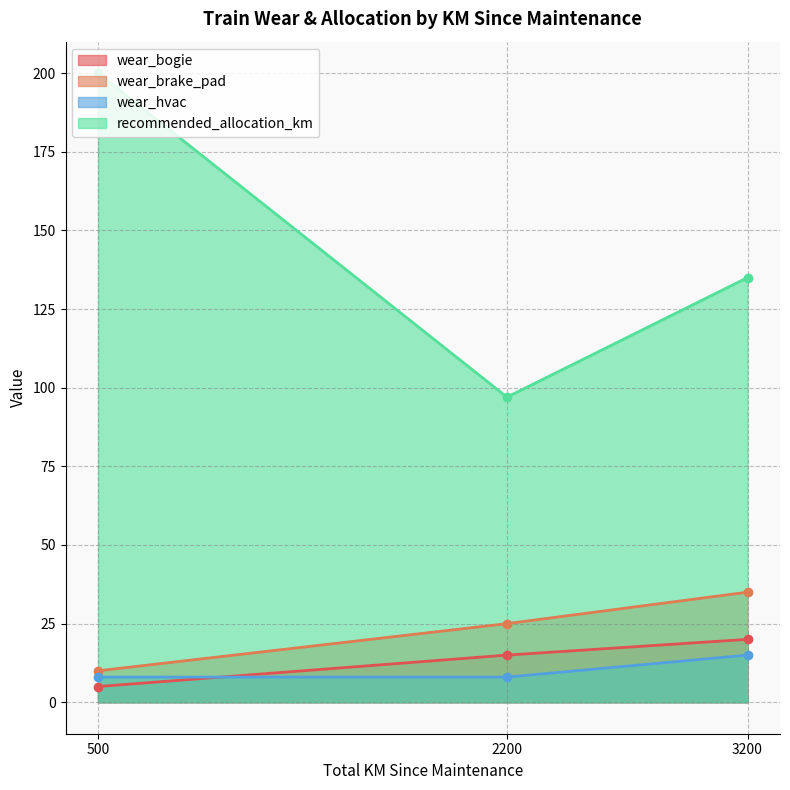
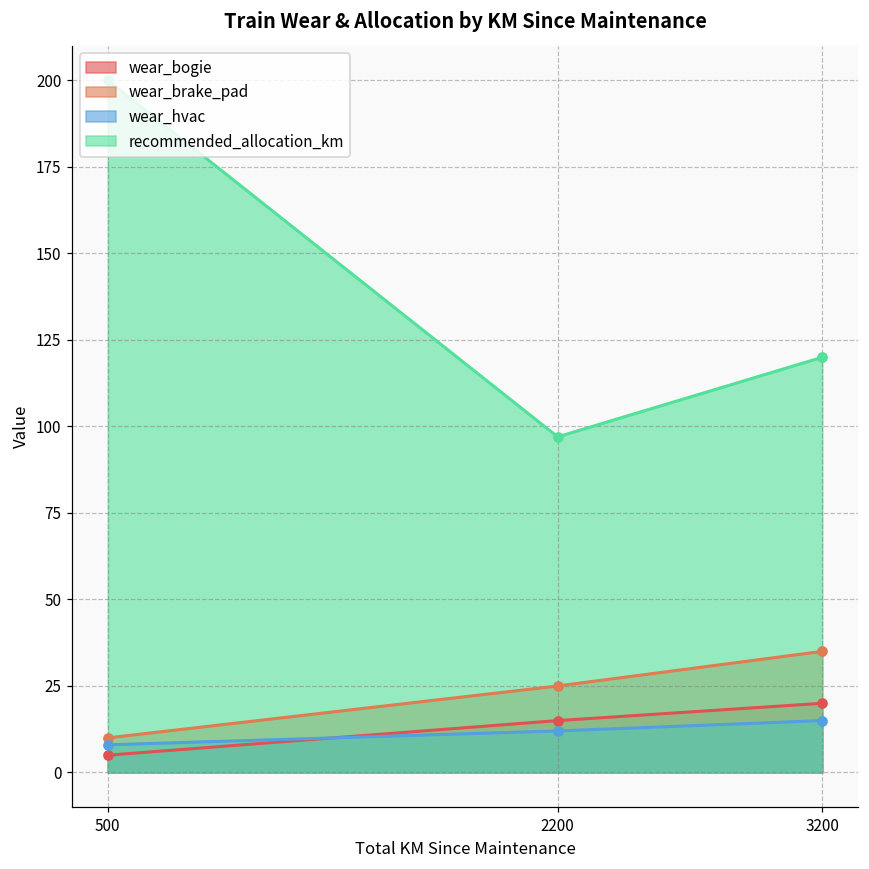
wear_hvac, 2200: 8 -> 12
recommended_allocation_km, 3200: 135 -> 120
